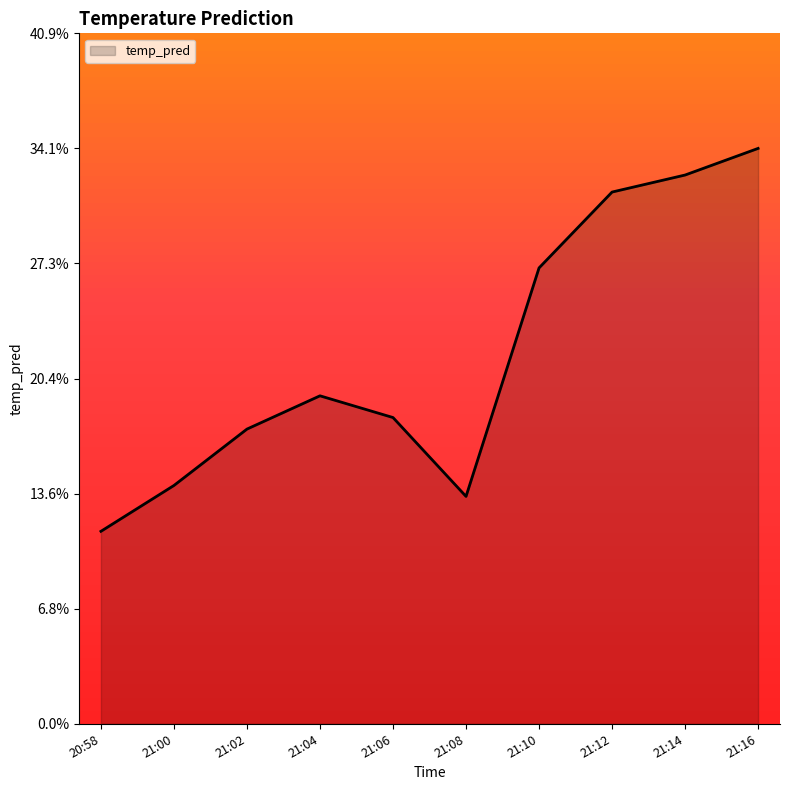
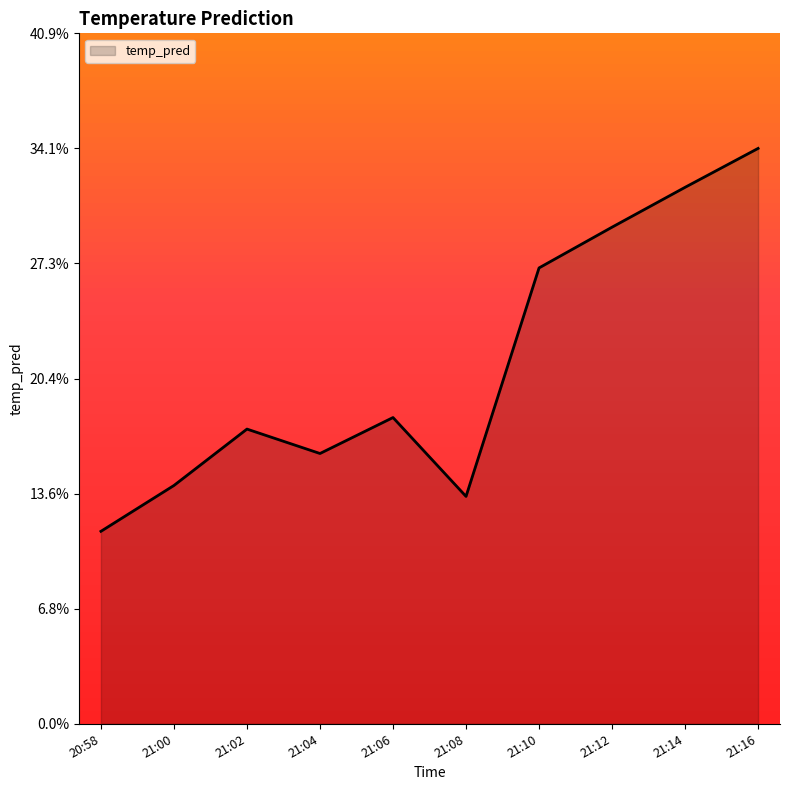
21:04: 19.4% -> 16.0%
21:12: 31.5% -> 29.4%
21:14: 32.5% -> 31.8%
